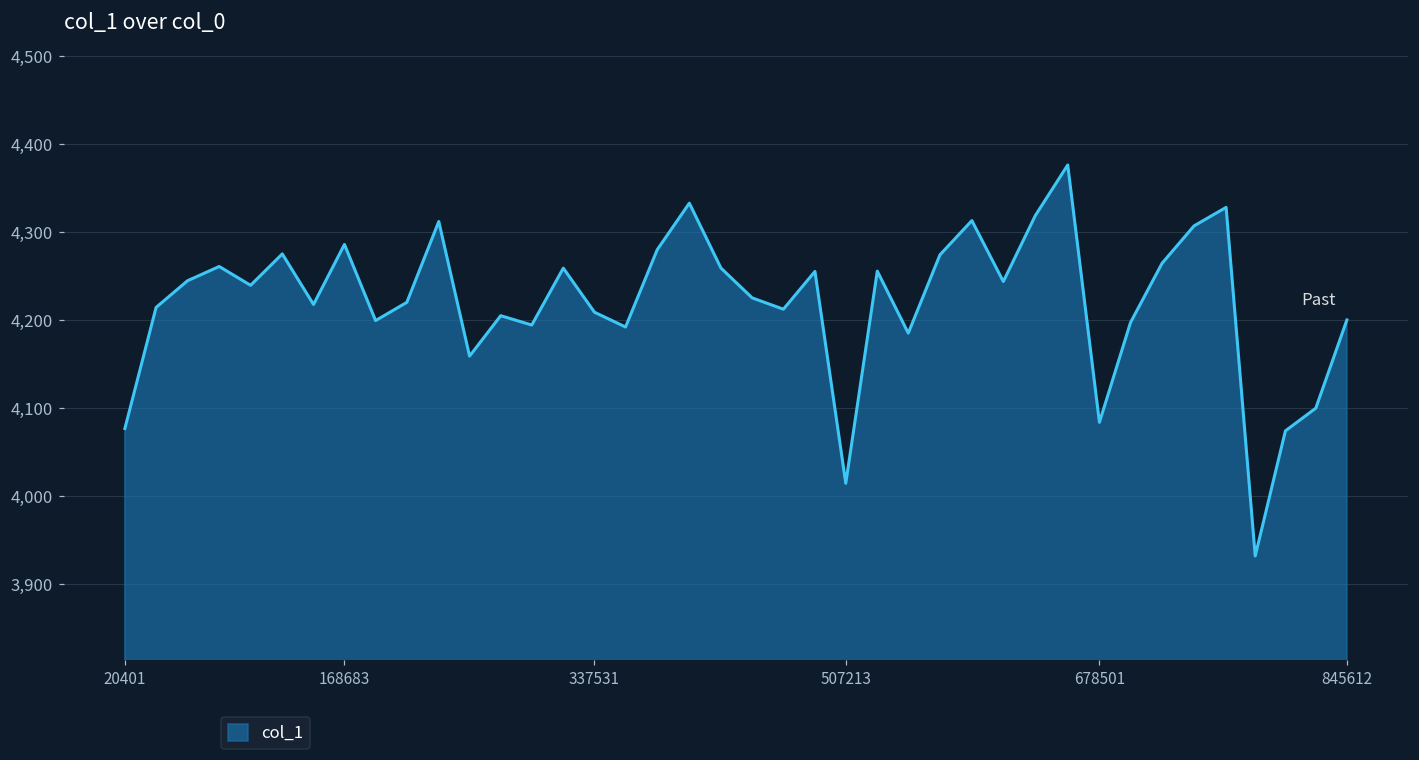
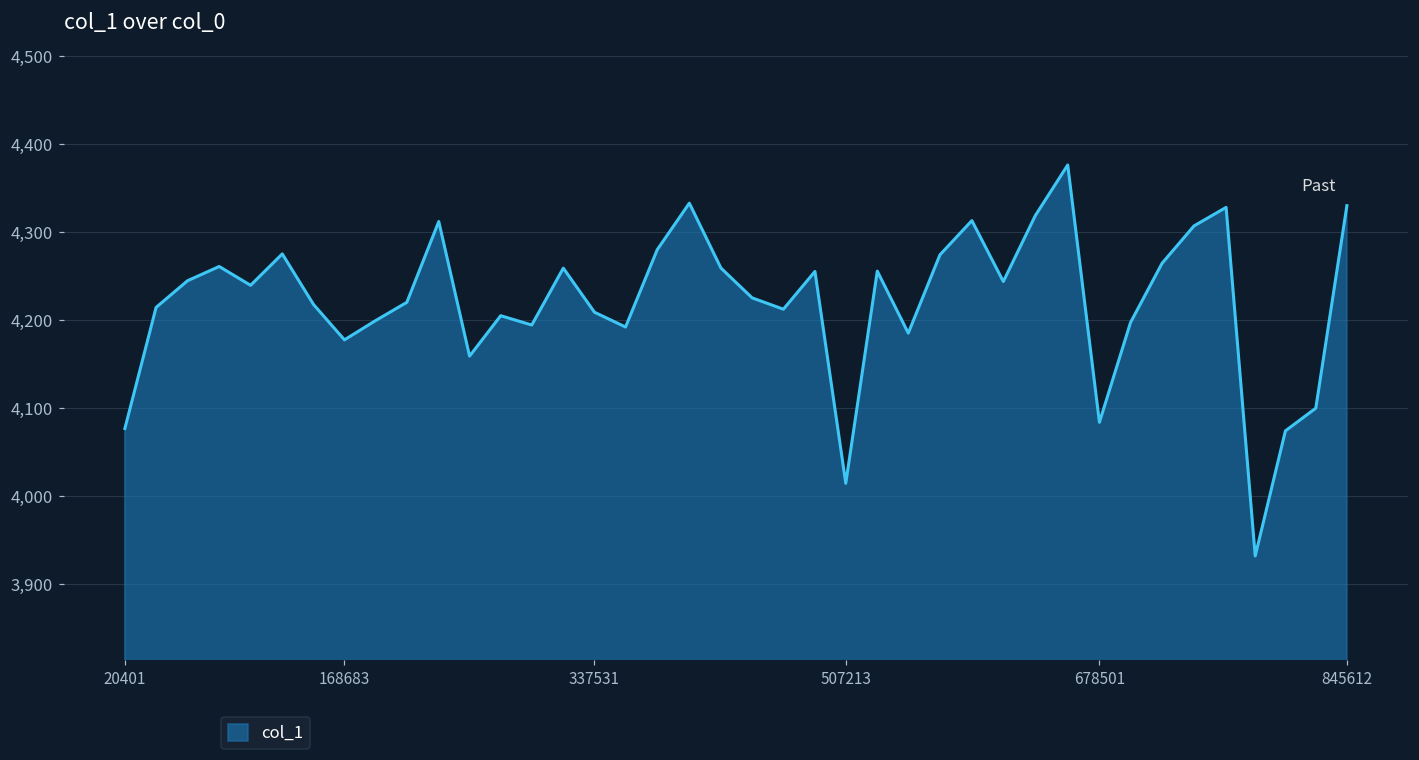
168683: 4,290 -> 4,180
845612: 4,200 -> 4,330
